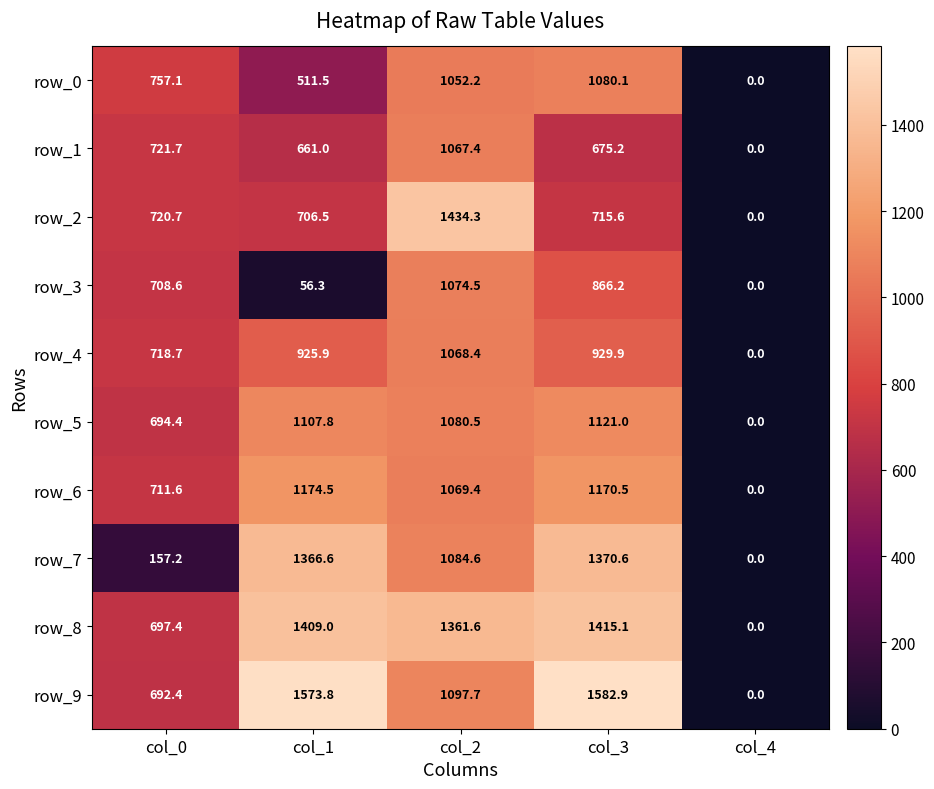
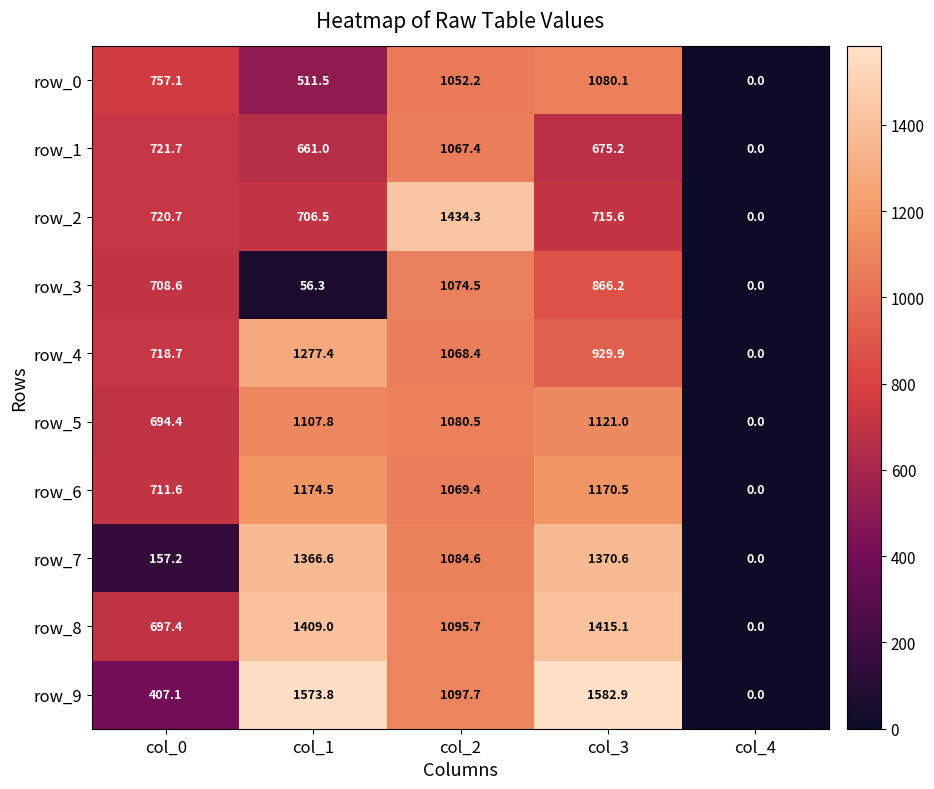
row_4, col_1: 925.9 -> 1277.4
row_8, col_2: 1361.6 -> 1095.7
row_9, col_0: 692.4 -> 407.1
